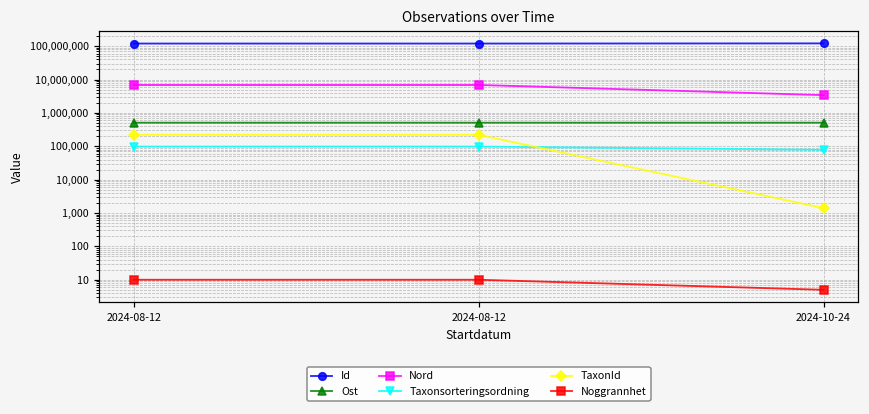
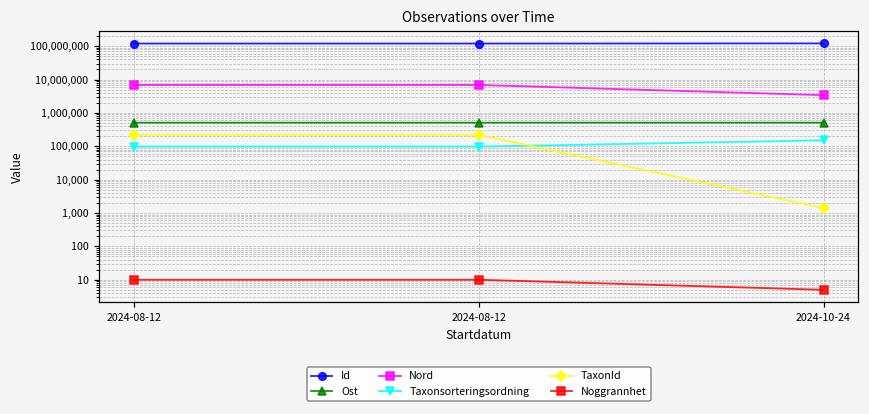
Taxonsorteringsordning, 2024-10-24: 80,000 -> 200,000
